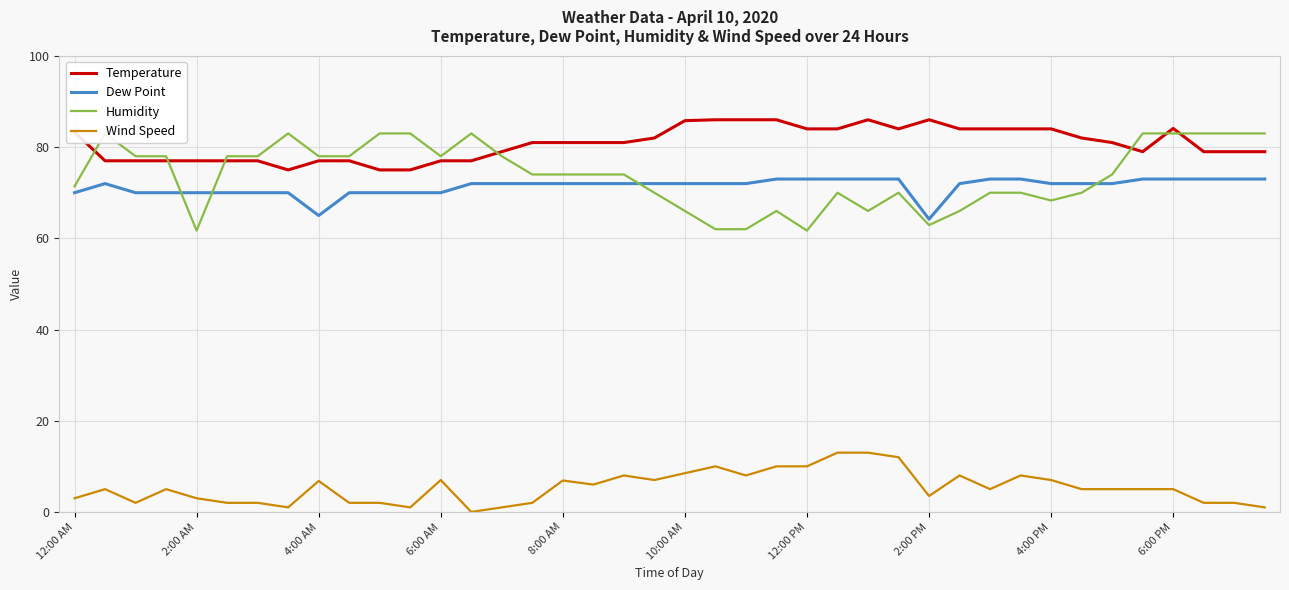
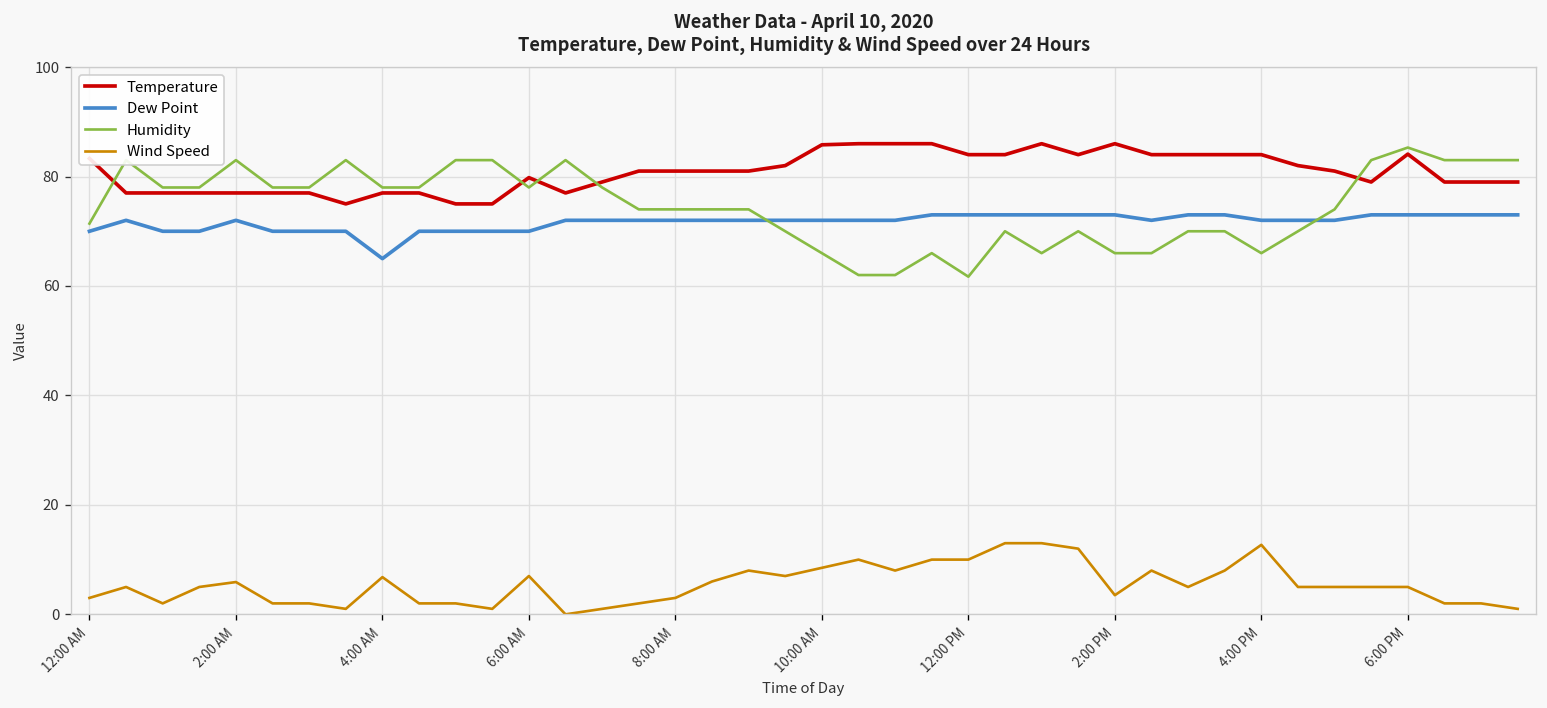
Dew Point, 2:00 AM: 70 -> 72
Humidity, 2:00 AM: 62 -> 83
Wind Speed, 2:00 AM: 3 -> 6
Temperature, 6:00 AM: 77 -> 80
Wind Speed, 8:00 AM: 7 -> 3
Dew Point, 2:00 PM: 64 -> 73
Humidity, 2:00 PM: 63 -> 66
Humidity, 4:00 PM: 68 -> 66
Wind Speed, 4:00 PM: 7 -> 13
Humidity, 6:00 PM: 83 -> 85
